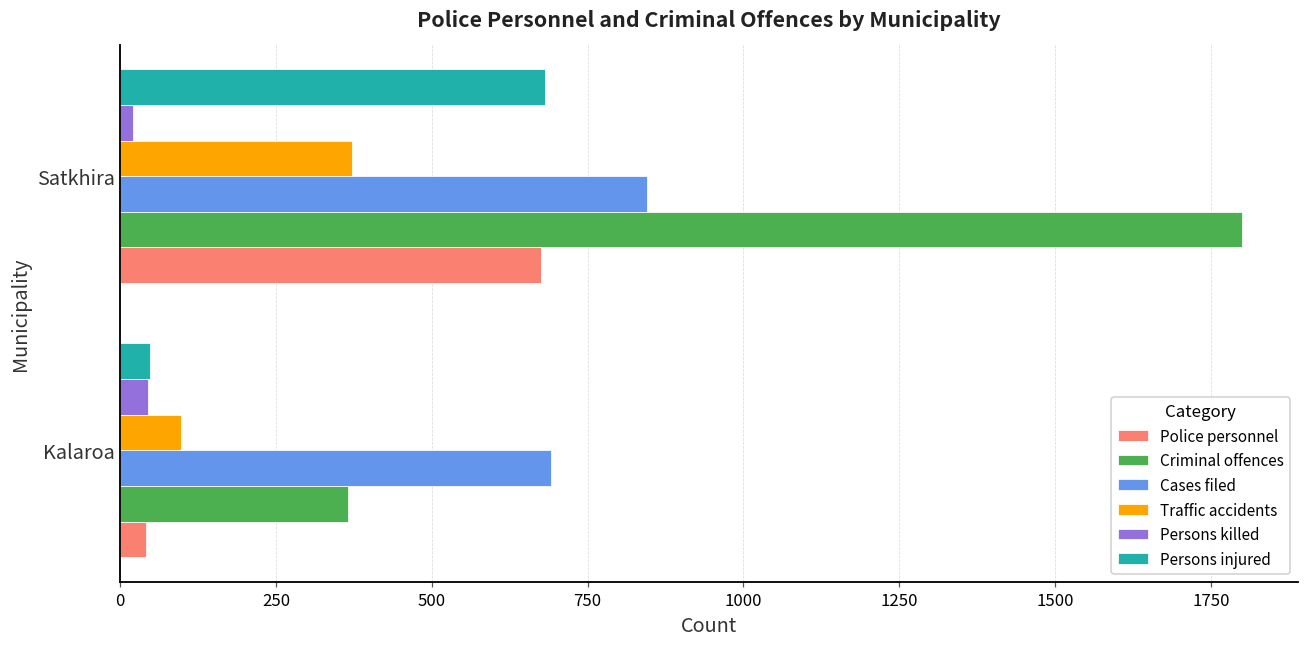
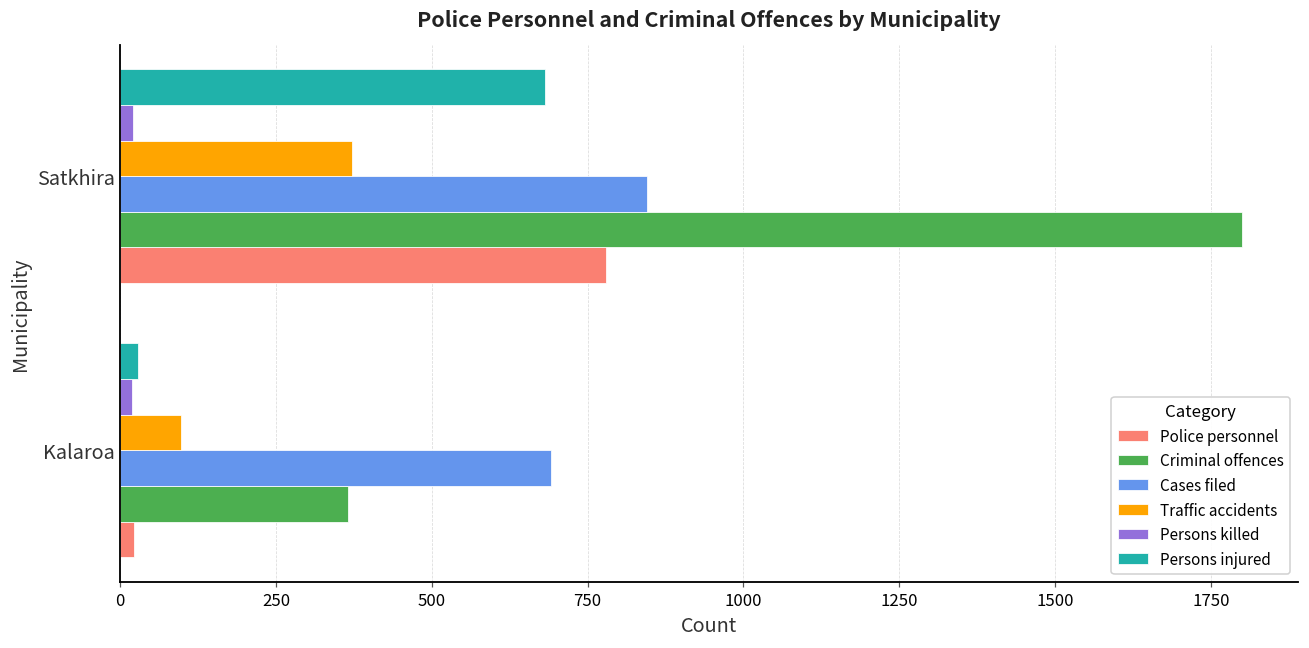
Police personnel, Satkhira: 680 -> 780
Persons injured, Kalaroa: 50 -> 30
Persons killed, Kalaroa: 50 -> 20
Police personnel, Kalaroa: 40 -> 20
